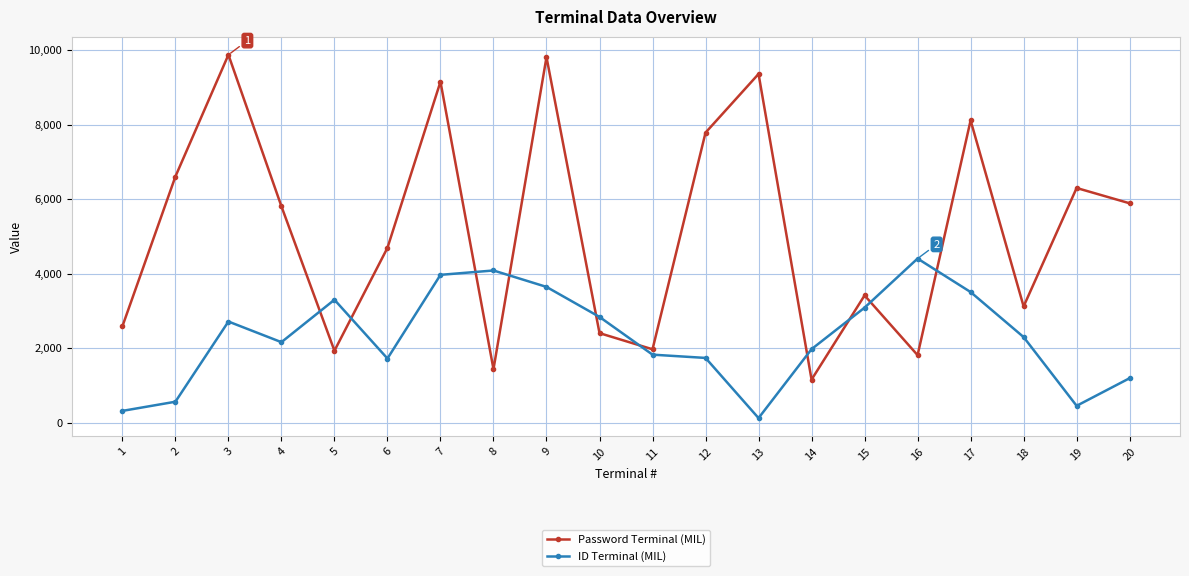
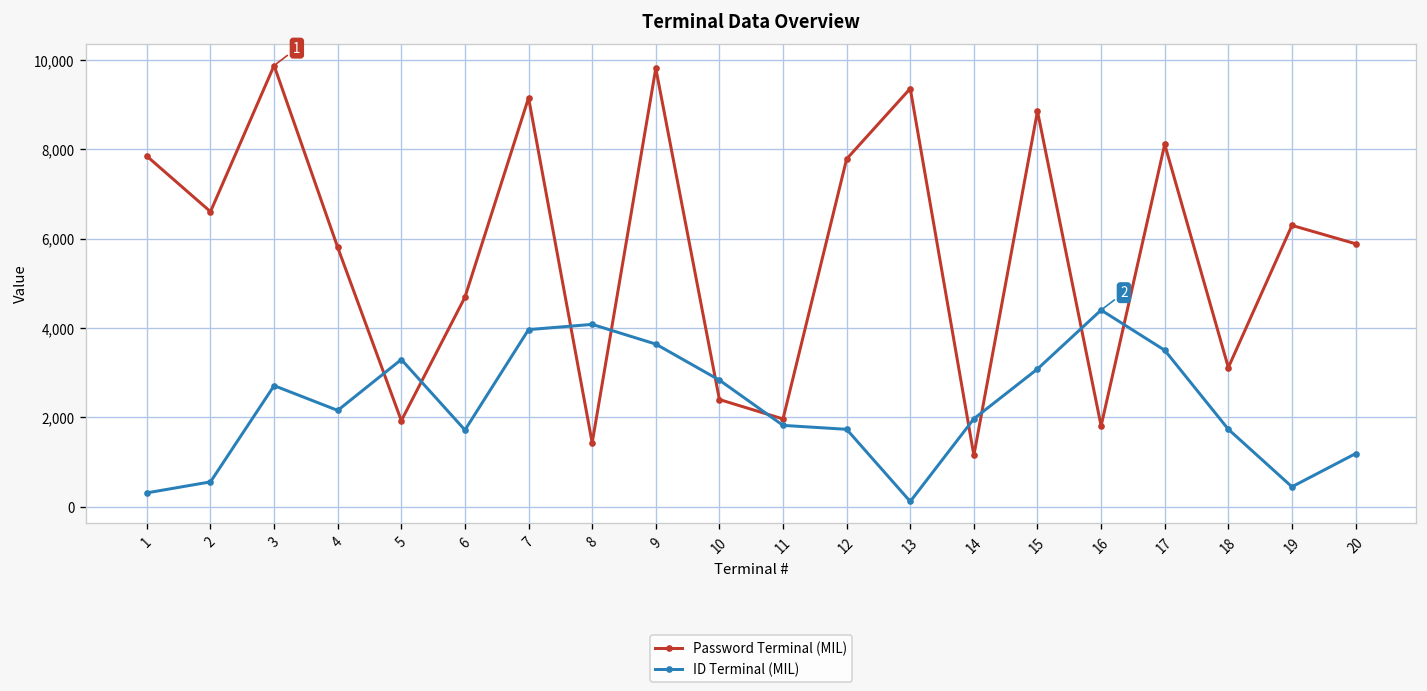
Password Terminal (MIL), 1: 2,600 -> 7,800
Password Terminal (MIL), 15: 3,400 -> 8,900
ID Terminal (MIL), 18: 2,300 -> 1,700
